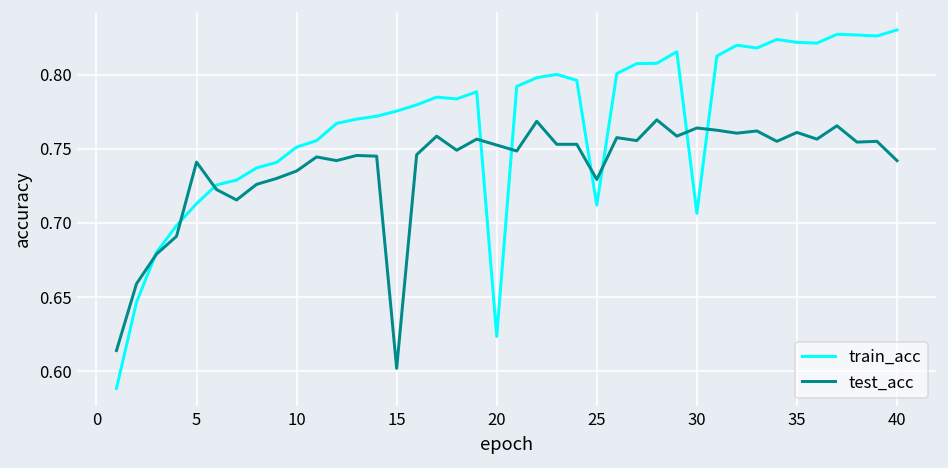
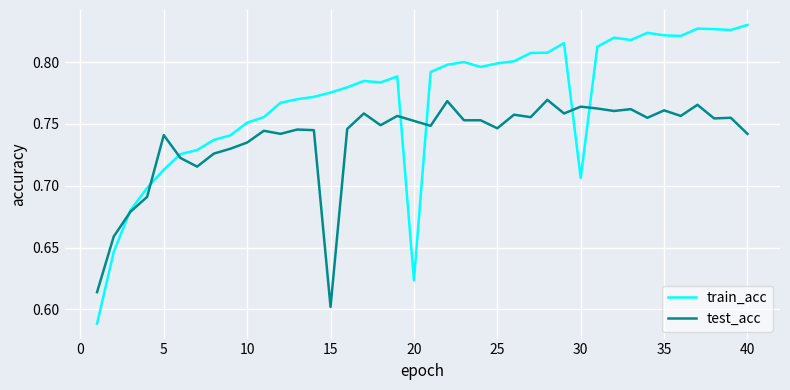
train_acc, 25: 0.712 -> 0.799
test_acc, 25: 0.729 -> 0.747
